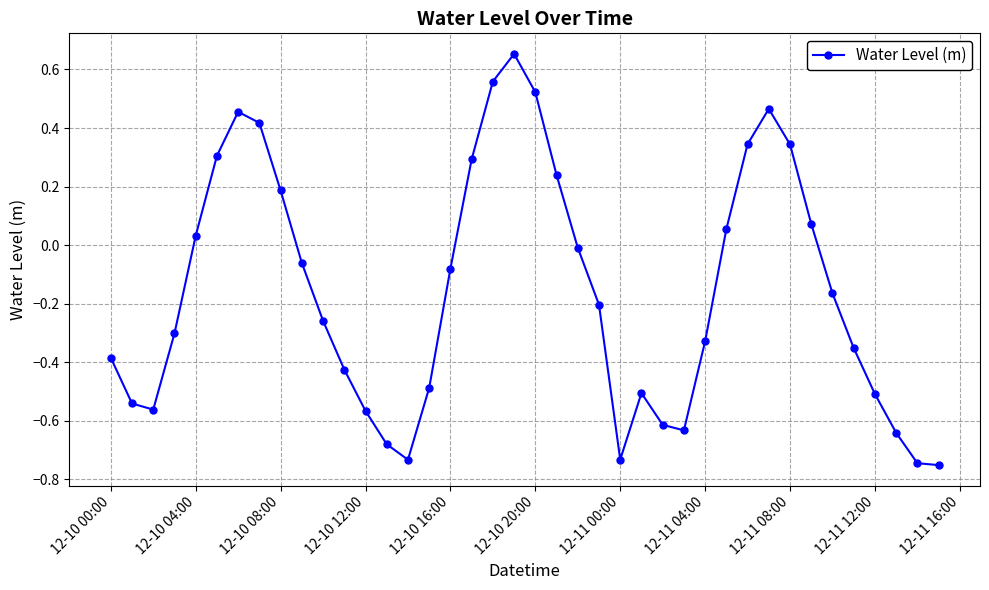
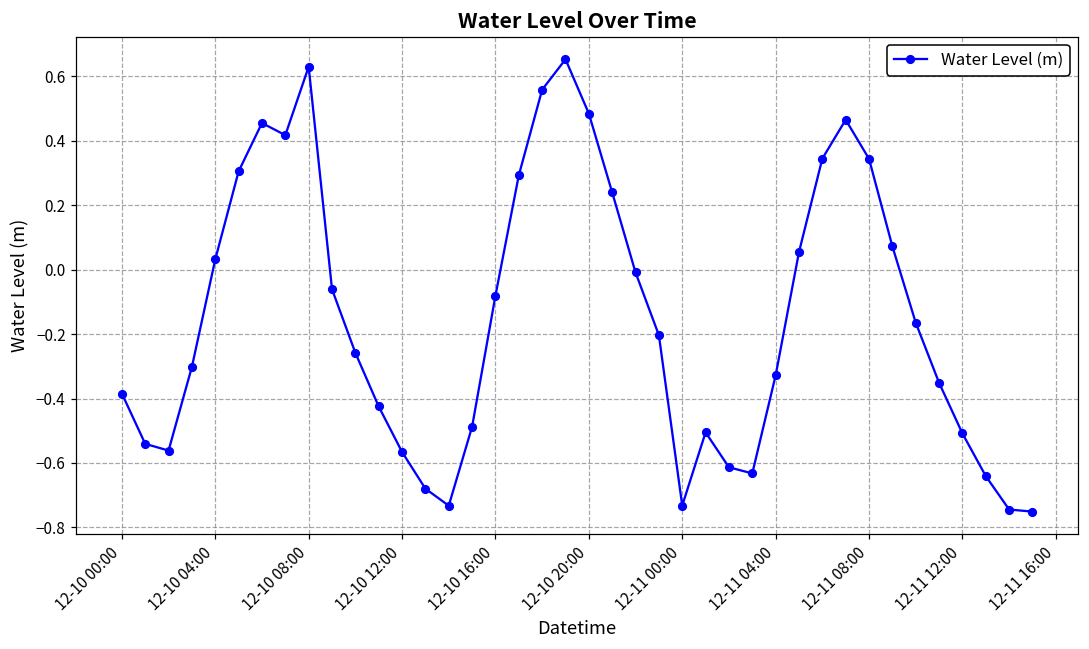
12-10 08:00: 0.19 -> 0.63
12-10 20:00: 0.52 -> 0.48
